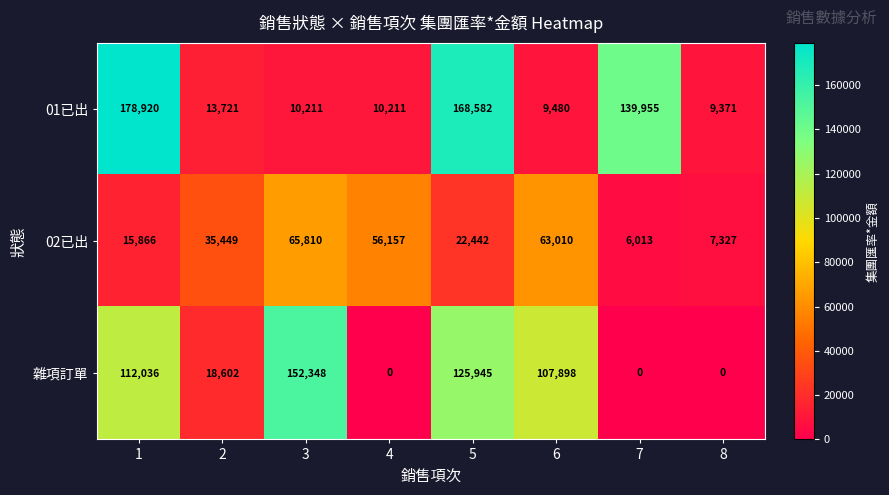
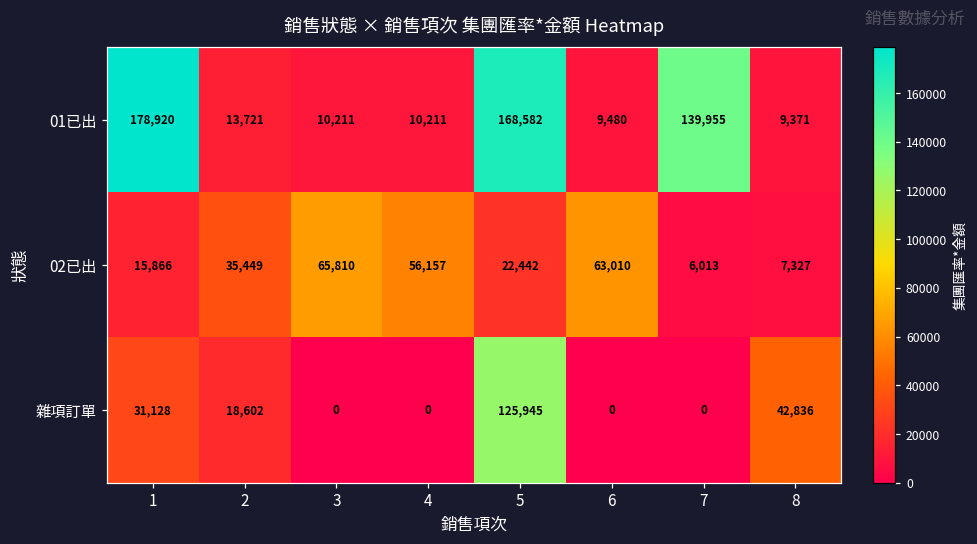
雜項訂單, 1: 112,036 -> 31,128
雜項訂單, 3: 152,348 -> 0
雜項訂單, 6: 107,898 -> 0
雜項訂單, 8: 0 -> 42,836
